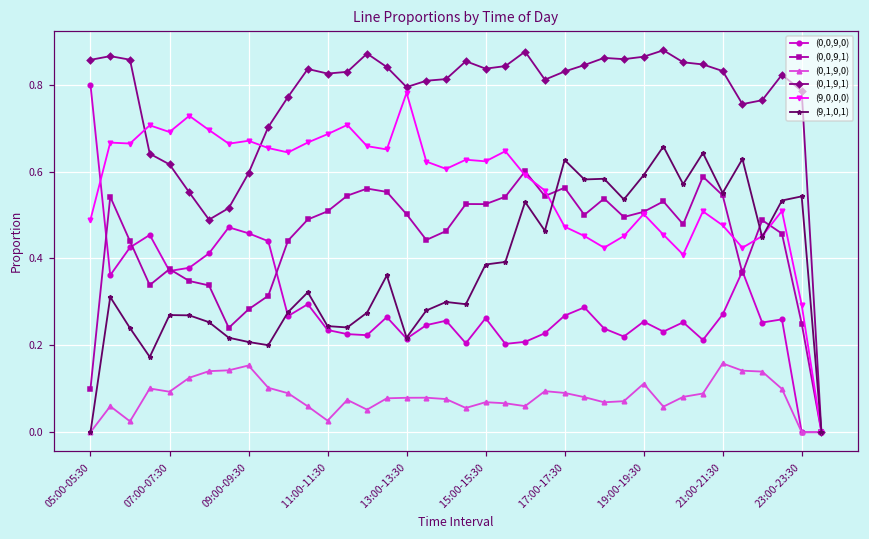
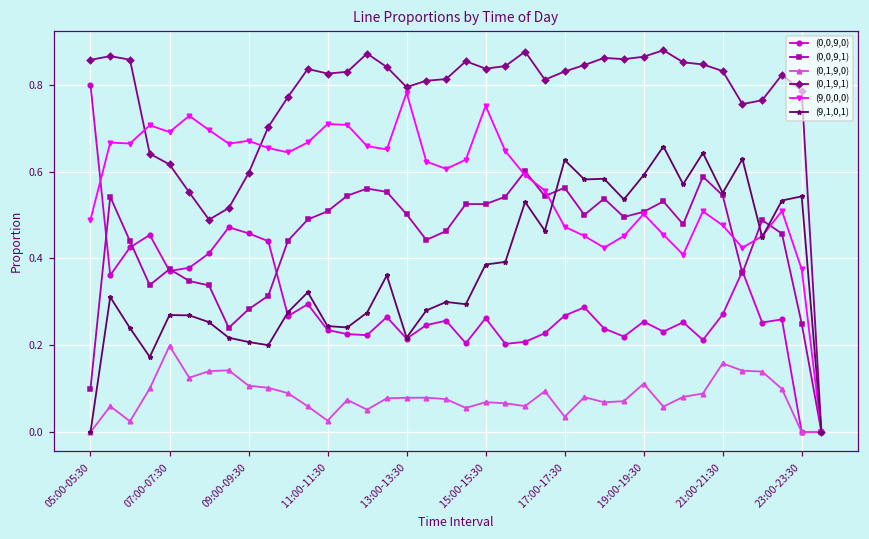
(0,1,9,0), 07:00-07:30: 0.09 -> 0.20
(0,1,9,0), 09:00-09:30: 0.15 -> 0.11
(9,0,0,0), 11:00-11:30: 0.69 -> 0.71
(9,0,0,0), 15:00-15:30: 0.62 -> 0.75
(0,1,9,0), 17:00-17:30: 0.09 -> 0.04
(9,0,0,0), 23:00-23:30: 0.29 -> 0.38
